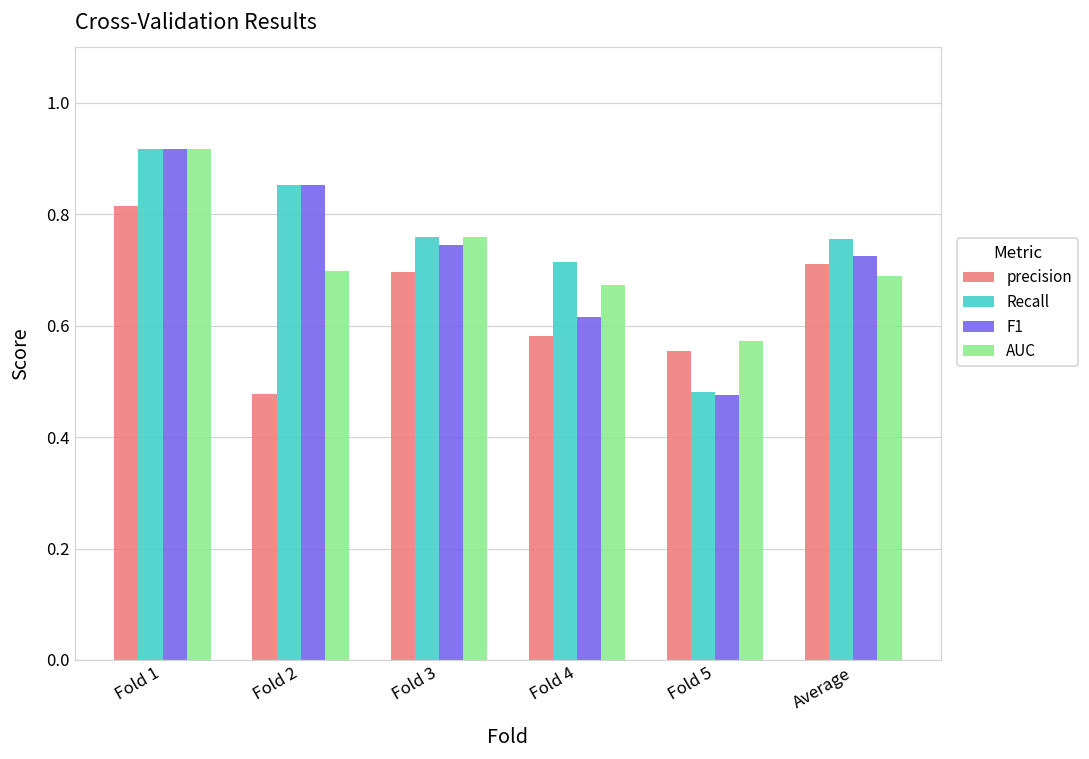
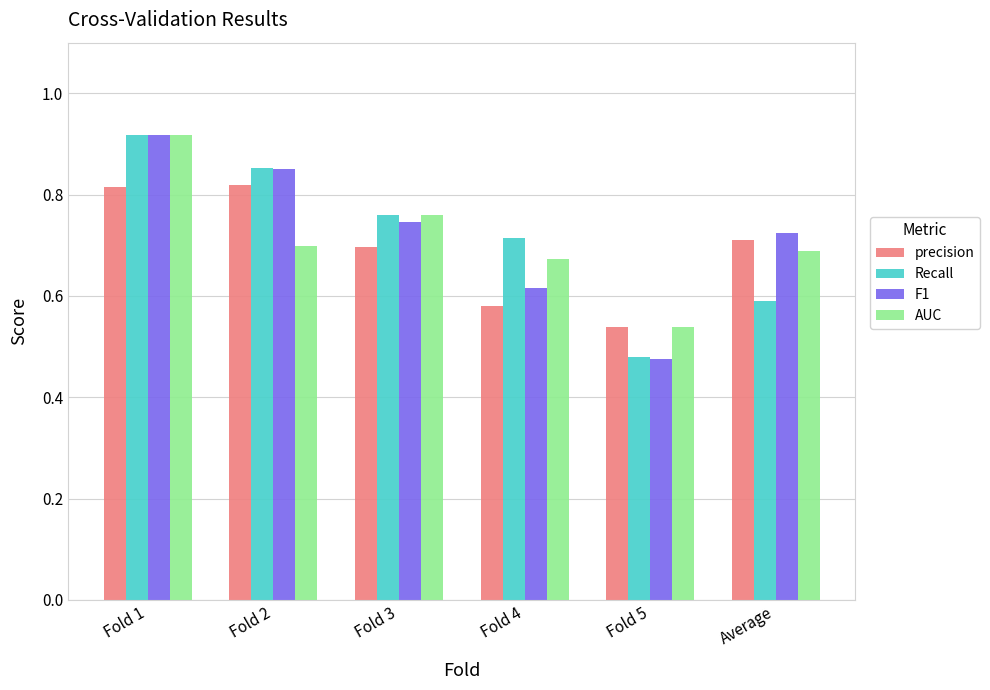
precision, Fold 2: 0.48 -> 0.82
precision, Fold 5: 0.55 -> 0.54
AUC, Fold 5: 0.57 -> 0.54
Recall, Average: 0.75 -> 0.59
